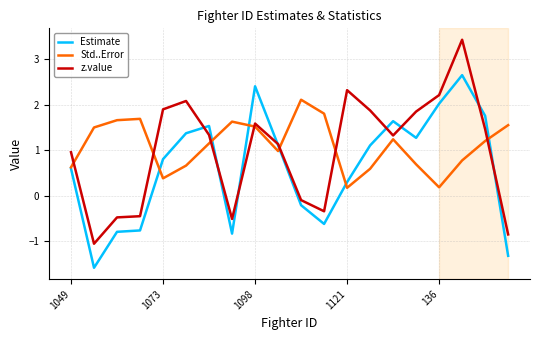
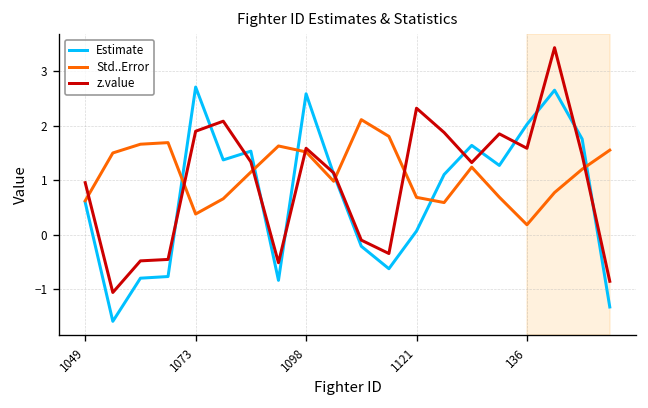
Estimate, 1073: 0.8 -> 2.7
Estimate, 1098: 2.4 -> 2.6
Estimate, 1121: 0.3 -> 0.1
Std..Error, 1121: 0.2 -> 0.7
z.value, 136: 2.2 -> 1.6
